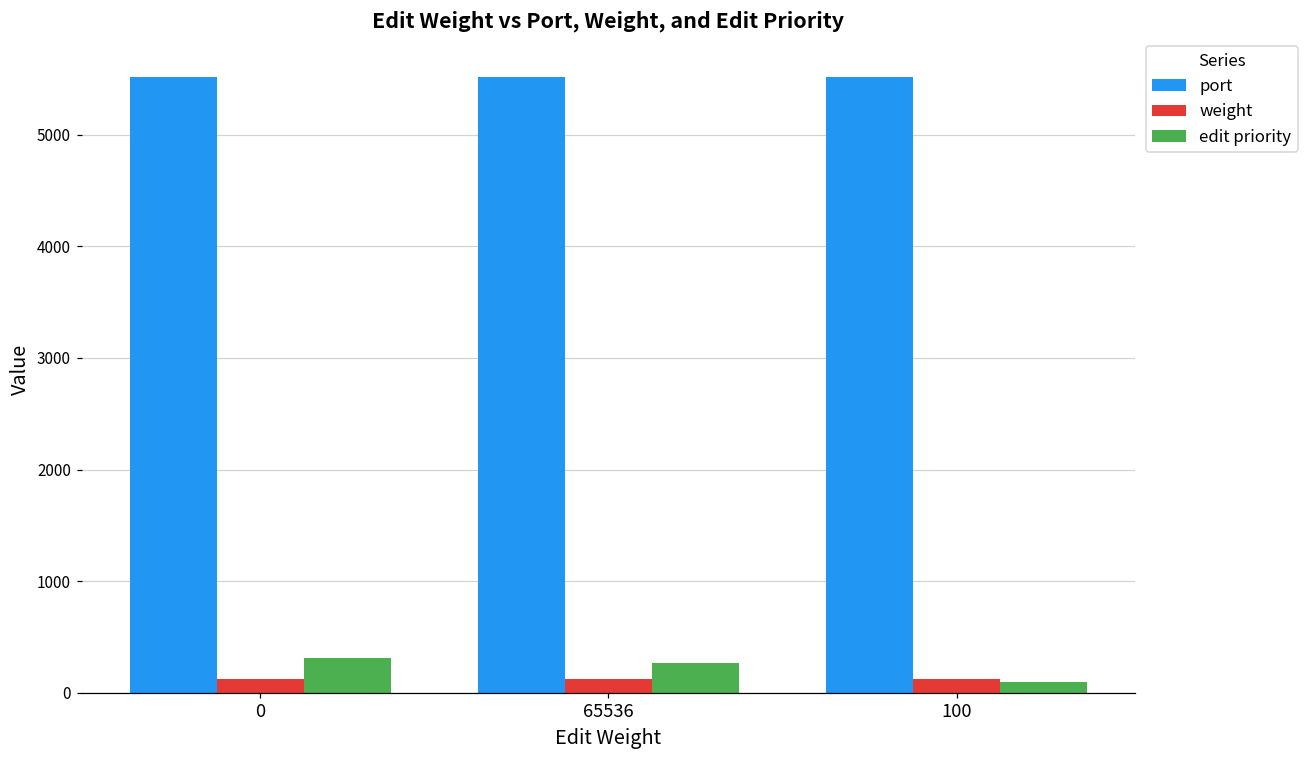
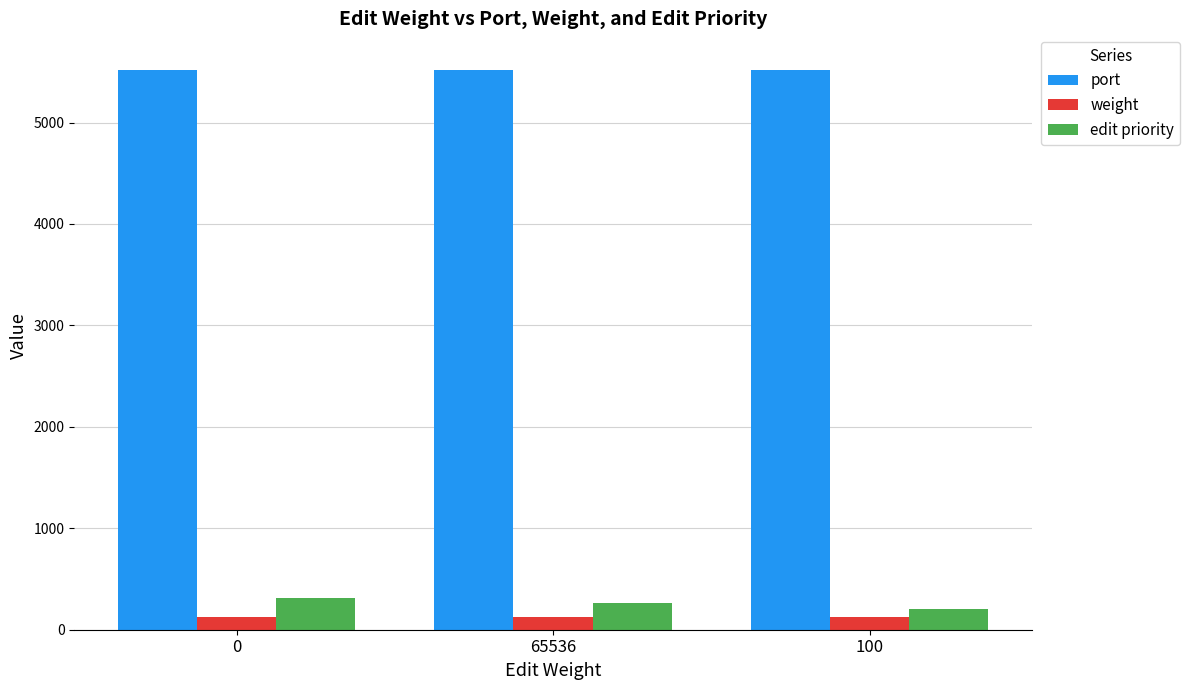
edit priority, 100: 100 -> 210
